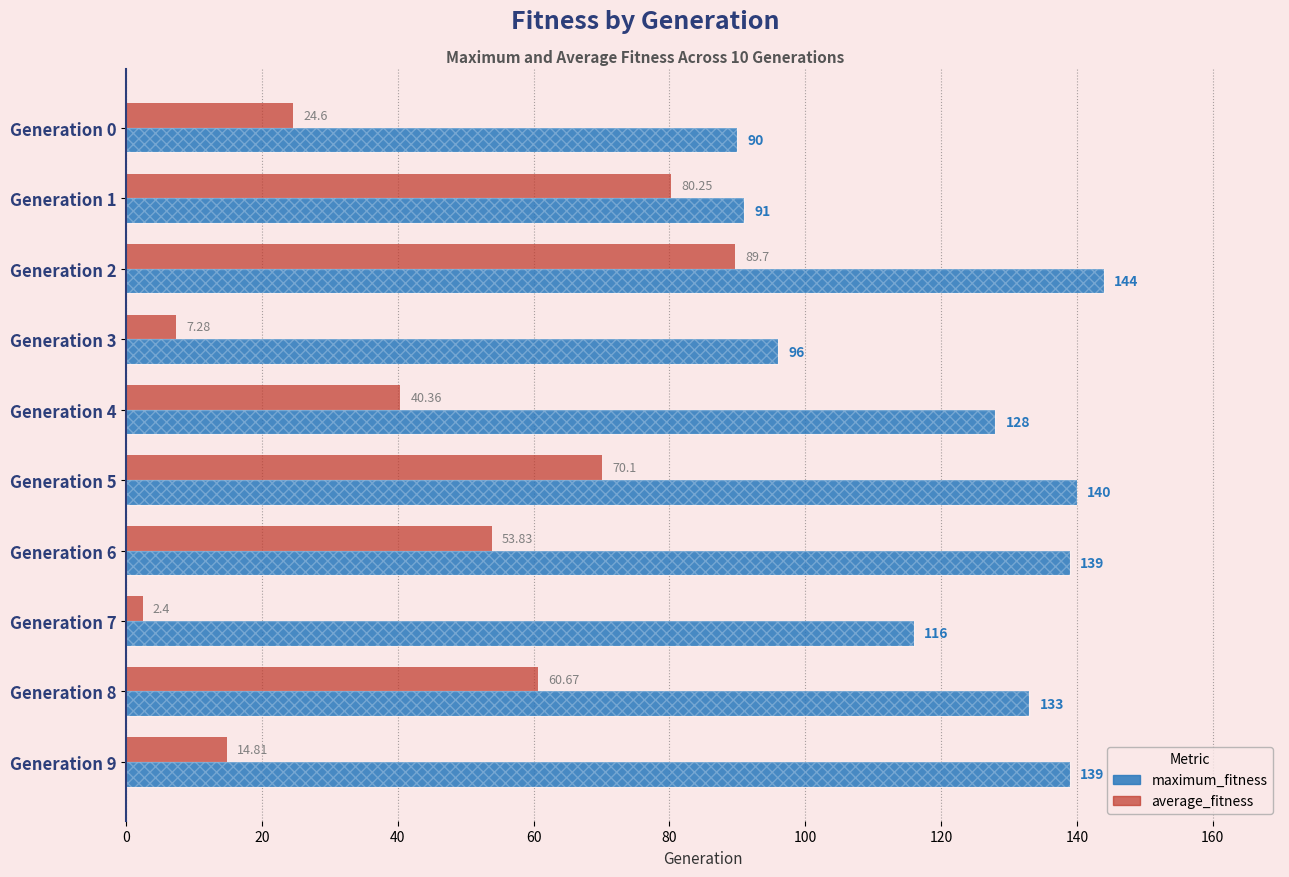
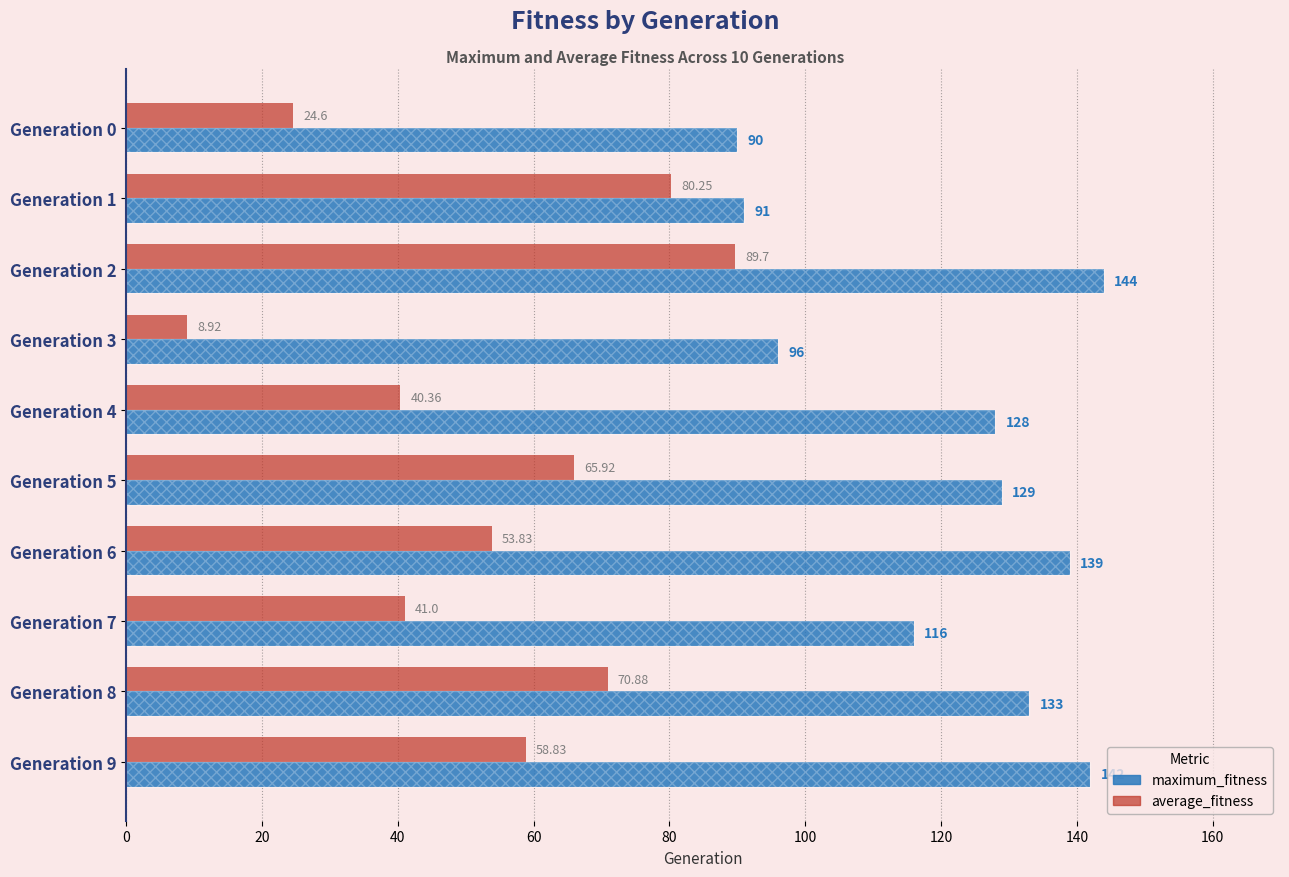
average_fitness, Generation 3: 7.28 -> 8.92
average_fitness, Generation 5: 70.1 -> 65.92
maximum_fitness, Generation 5: 140 -> 129
average_fitness, Generation 7: 2.4 -> 41.0
average_fitness, Generation 8: 60.67 -> 70.88
average_fitness, Generation 9: 14.81 -> 58.83
maximum_fitness, Generation 9: 139 -> 142
